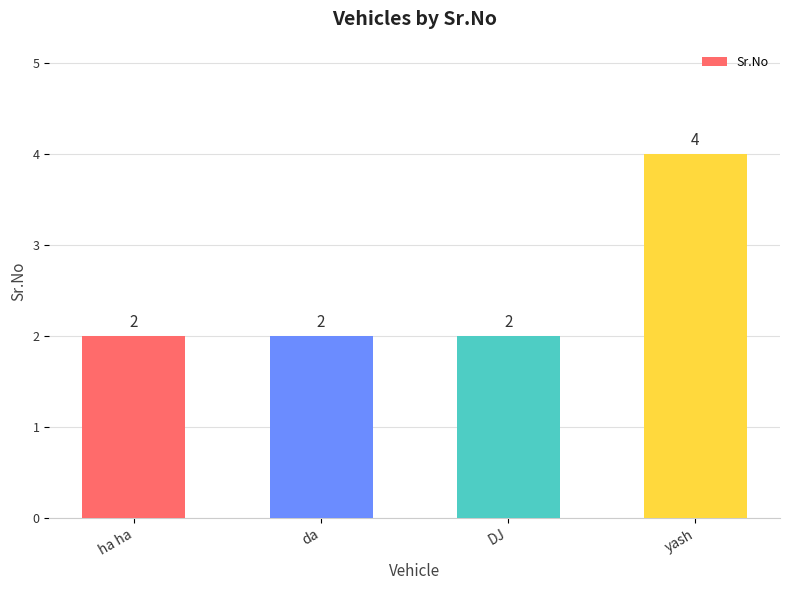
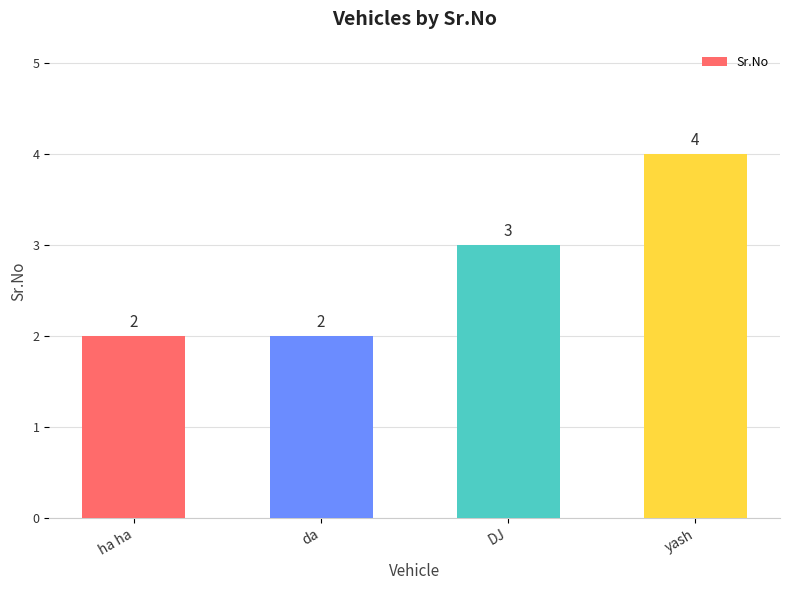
DJ: 2 -> 3
